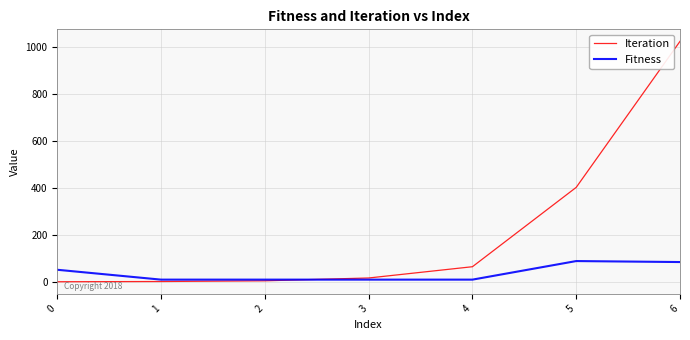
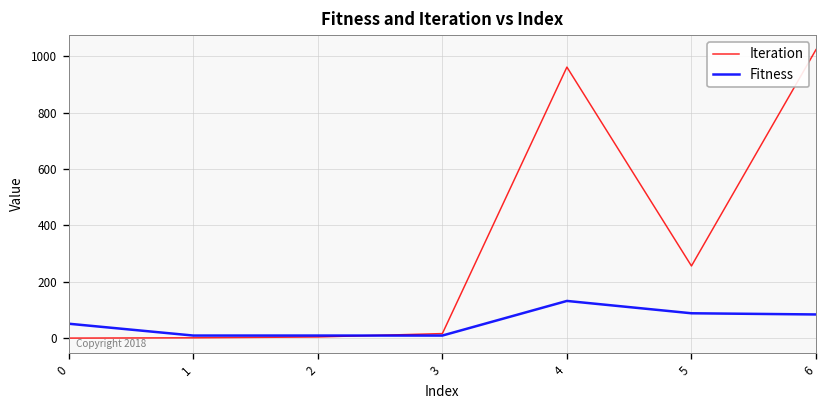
Iteration, 4: 60 -> 960
Fitness, 4: 10 -> 130
Iteration, 5: 400 -> 260
